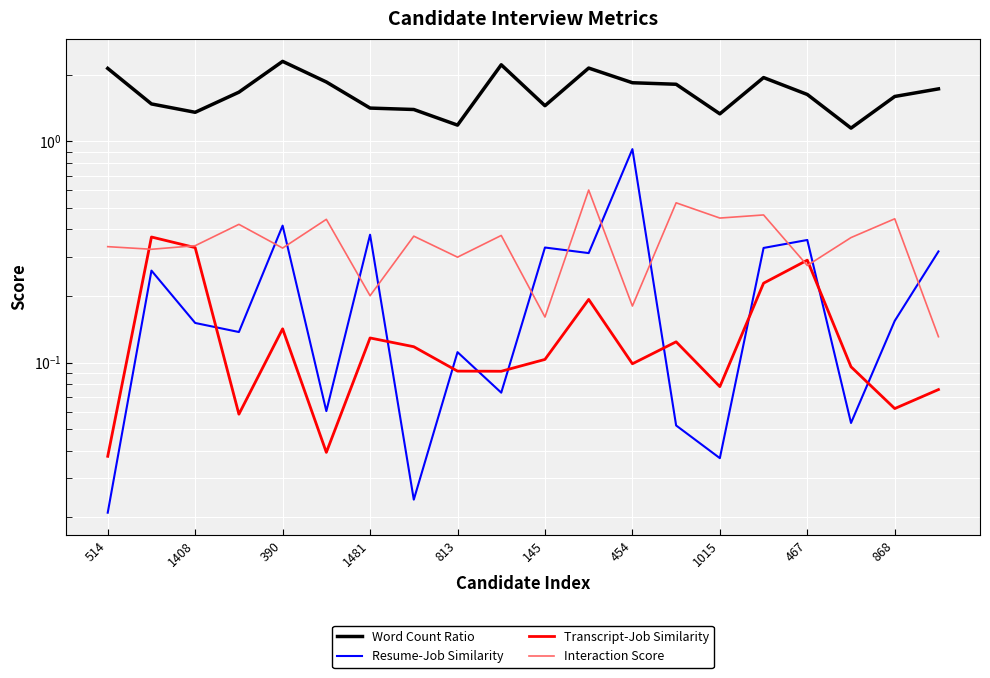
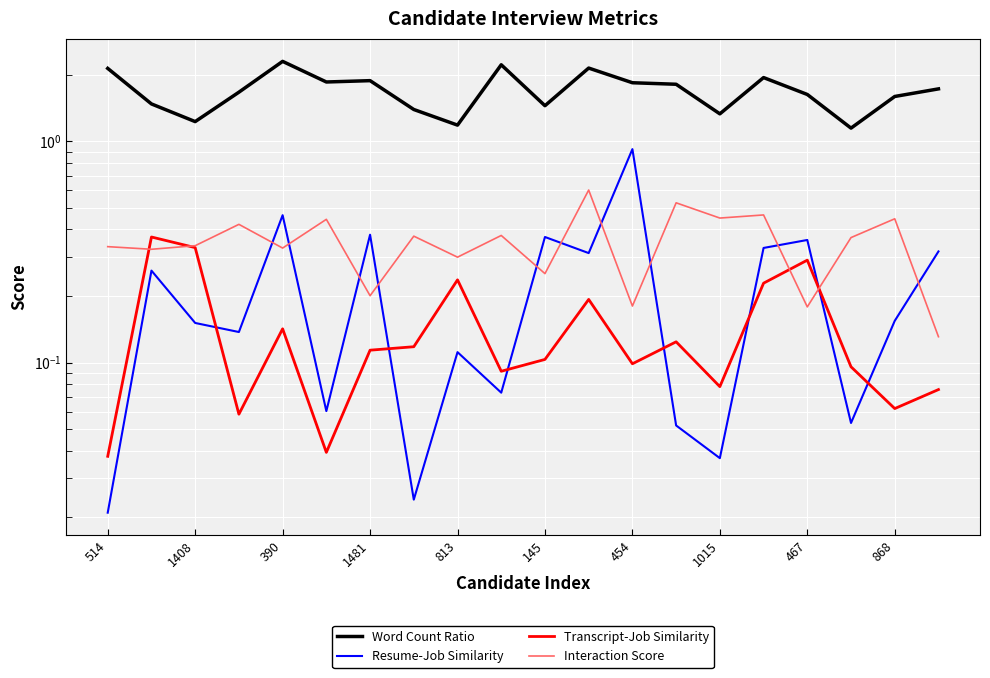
Word Count Ratio, 1408: 1.4 -> 1.2
Resume-Job Similarity, 390: 0.42 -> 0.46
Word Count Ratio, 1481: 1.4 -> 1.9
Transcript-Job Similarity, 1481: 0.13 -> 0.11
Transcript-Job Similarity, 813: 0.091 -> 0.24
Resume-Job Similarity, 145: 0.33 -> 0.37
Interaction Score, 145: 0.16 -> 0.25
Interaction Score, 467: 0.27 -> 0.18
